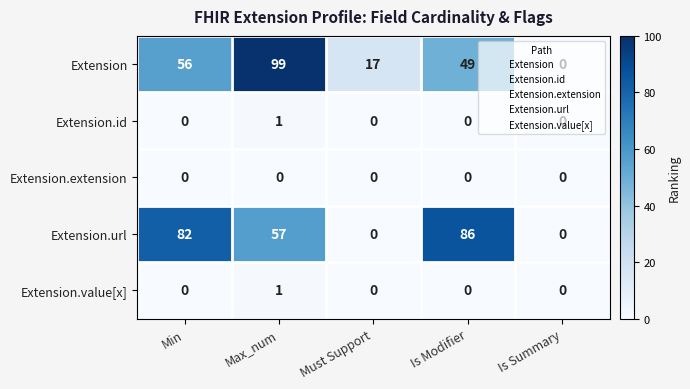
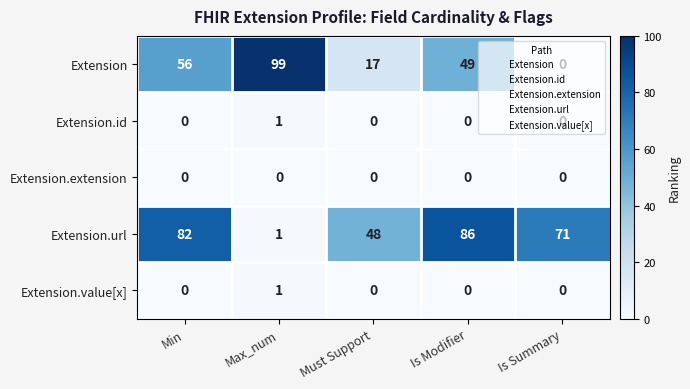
Extension.url, Max_num: 57 -> 1
Extension.url, Must Support: 0 -> 48
Extension.url, Is Summary: 0 -> 71
